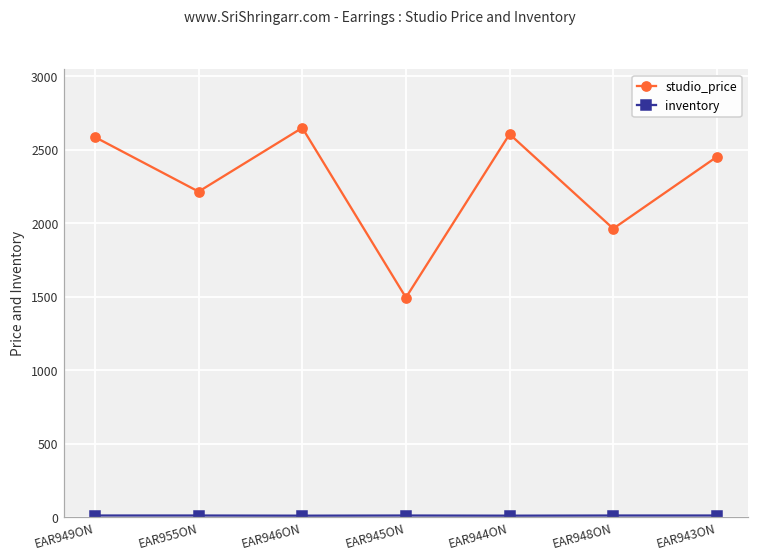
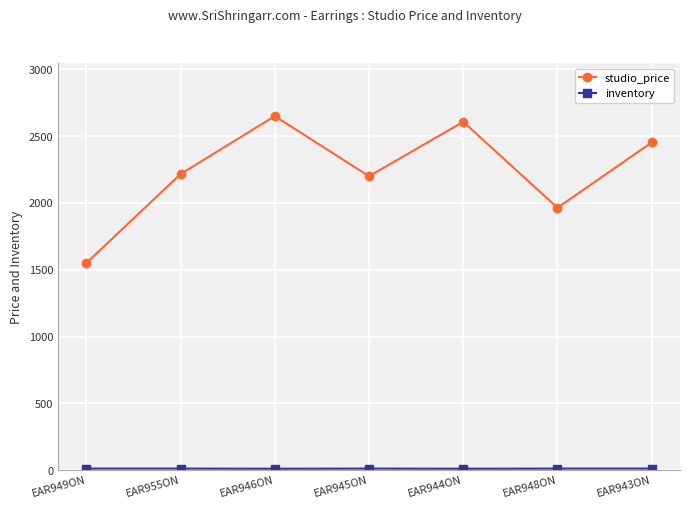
studio_price, EAR949ON: 2590 -> 1550
studio_price, EAR945ON: 1500 -> 2200
